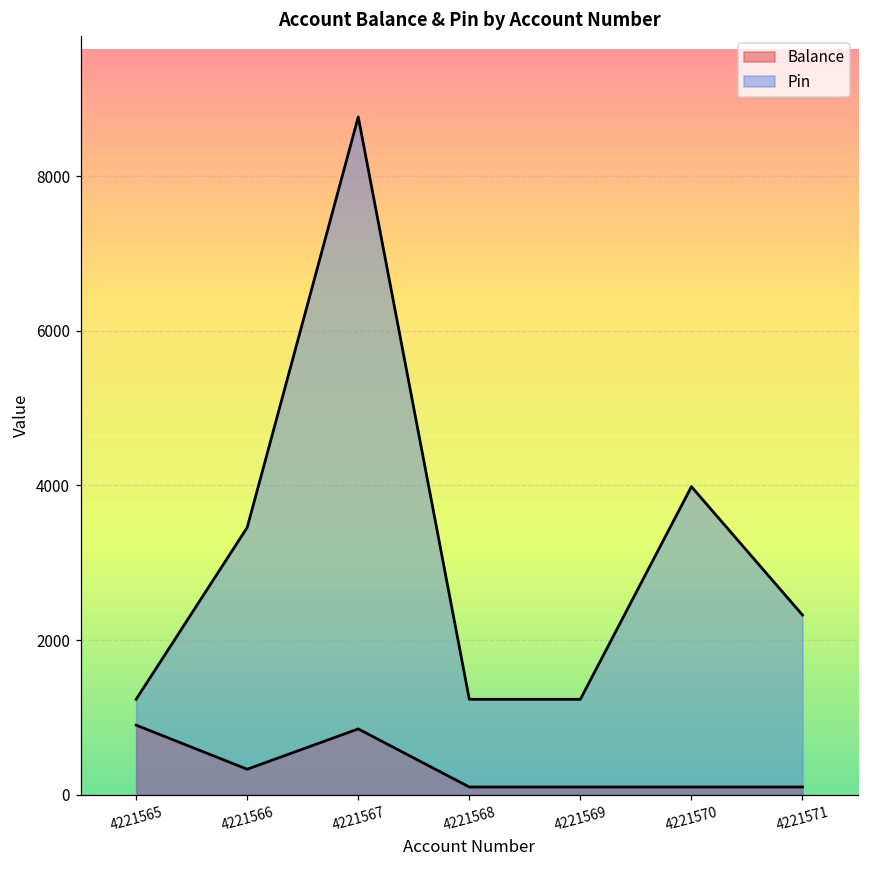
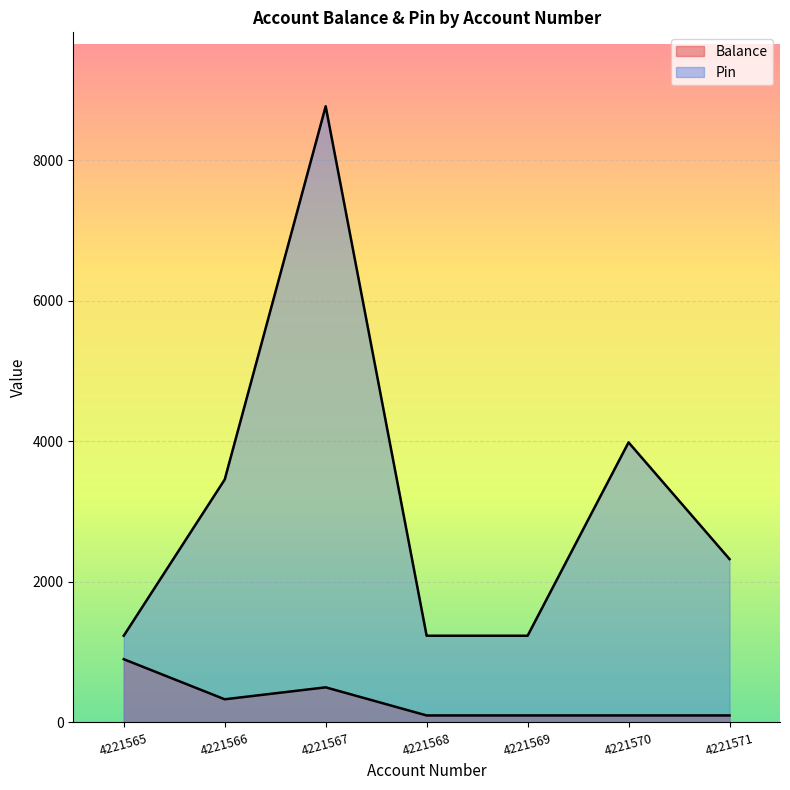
Balance, 4221567: 900 -> 500
